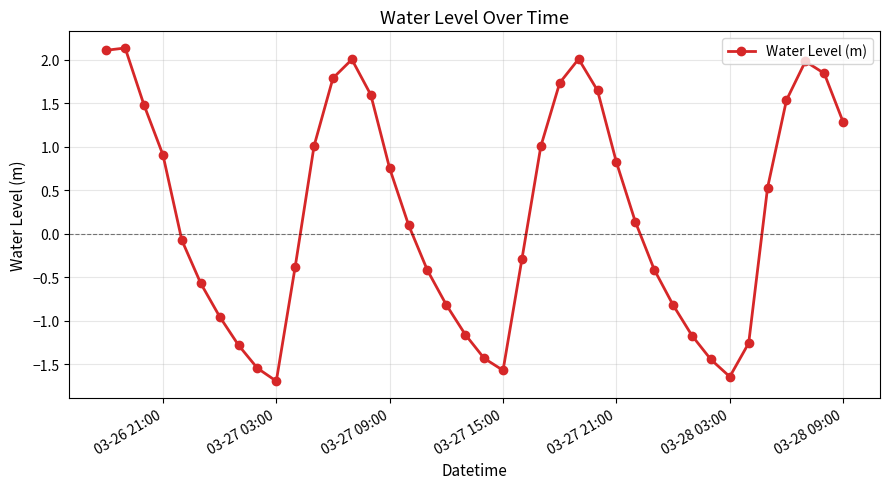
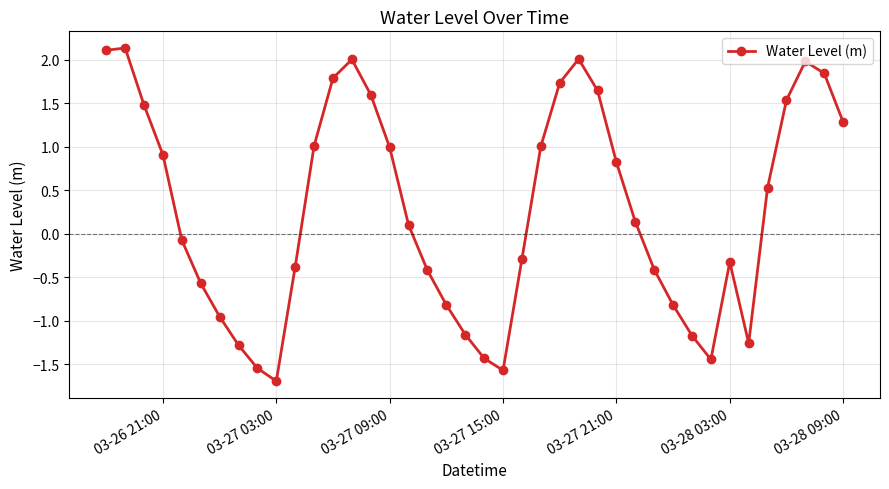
03-27 09:00: 0.8 -> 1.0
03-28 03:00: -1.6 -> -0.3
